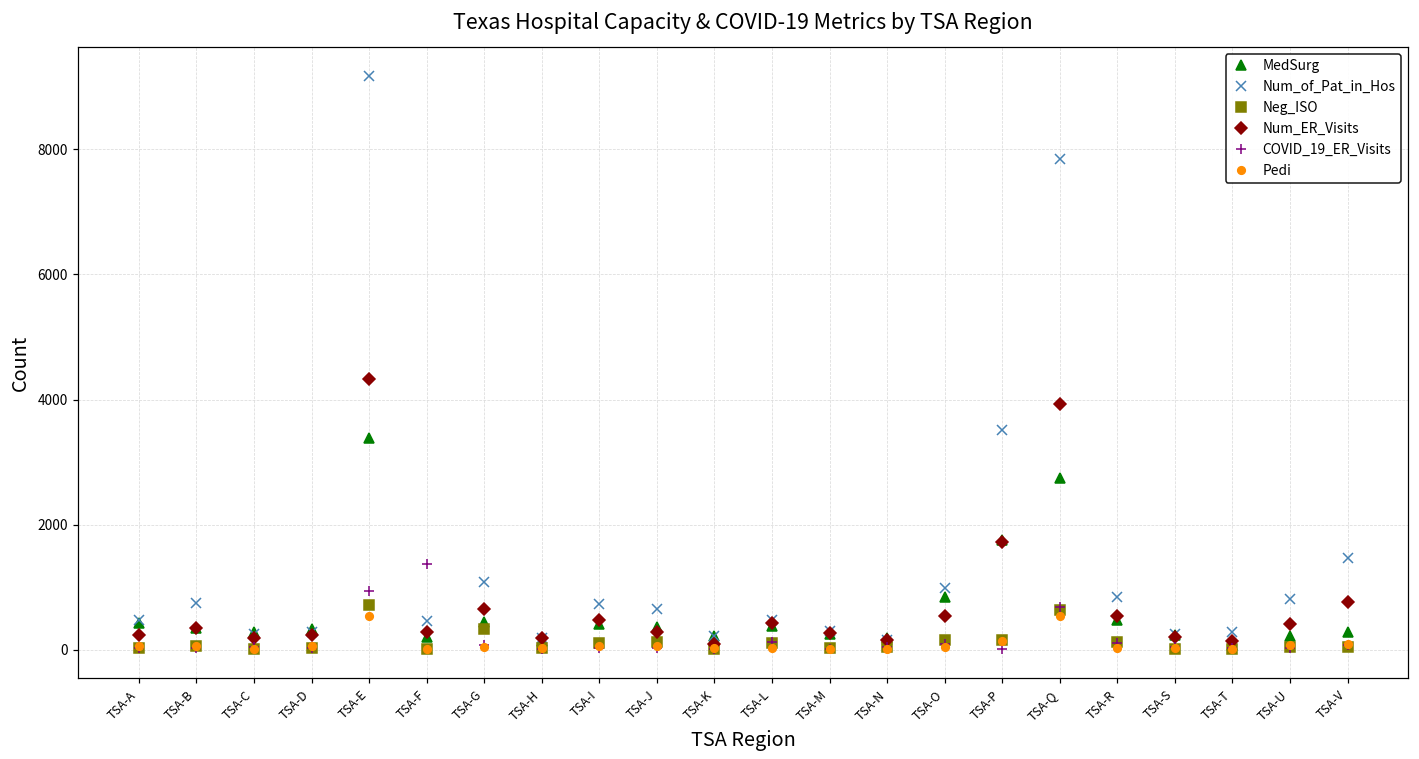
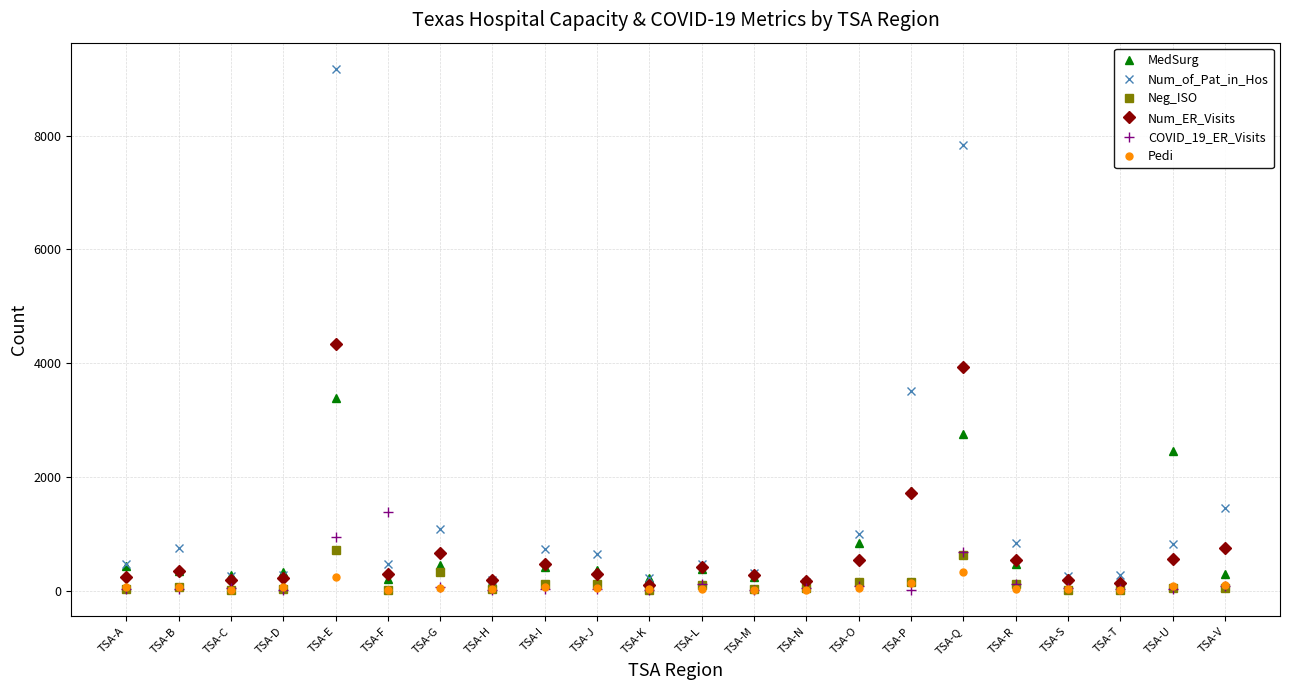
Pedi, TSA-E: 500 -> 300
Pedi, TSA-Q: 500 -> 300
MedSurg, TSA-U: 200 -> 2500
Num_ER_Visits, TSA-U: 400 -> 600
